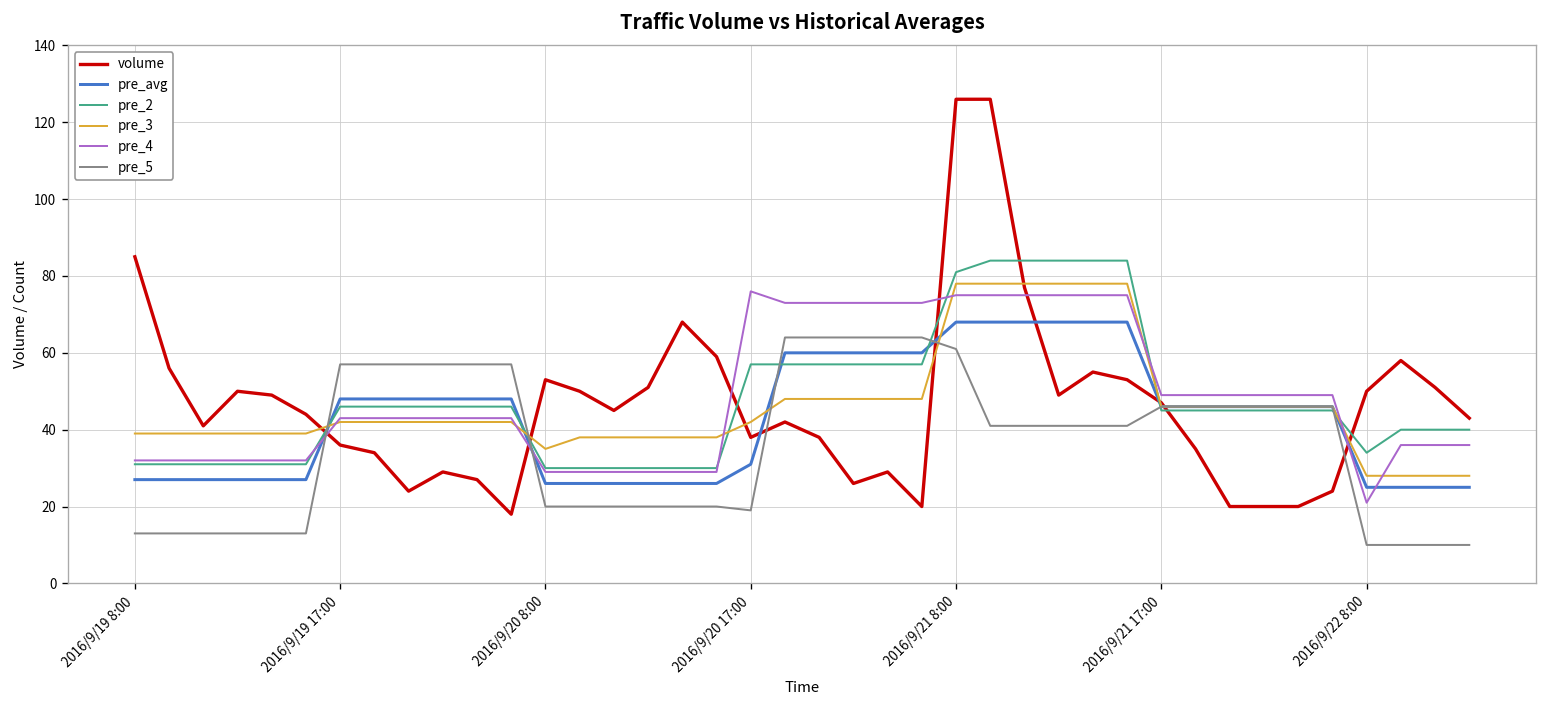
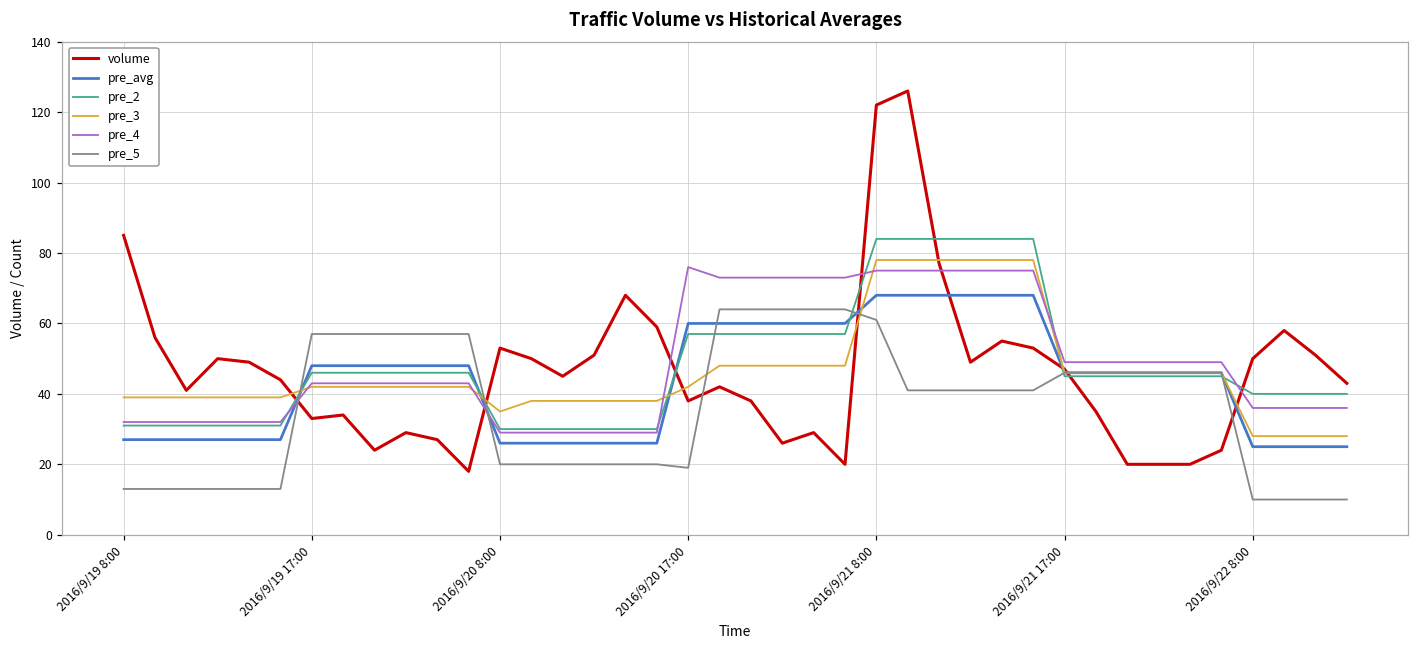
volume, 2016/9/19 17:00: 36 -> 33
pre_avg, 2016/9/20 17:00: 31 -> 60
volume, 2016/9/21 8:00: 126 -> 122
pre_2, 2016/9/21 8:00: 81 -> 84
pre_2, 2016/9/22 8:00: 34 -> 40
pre_4, 2016/9/22 8:00: 21 -> 36
